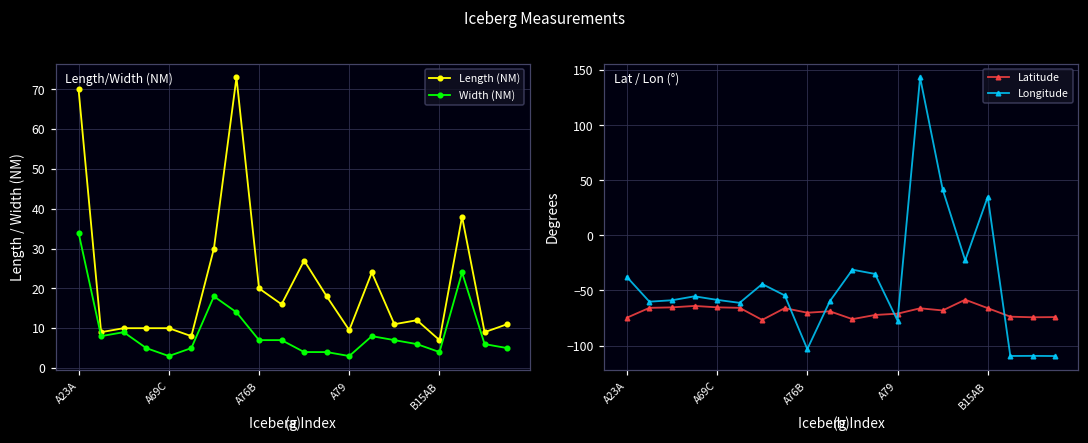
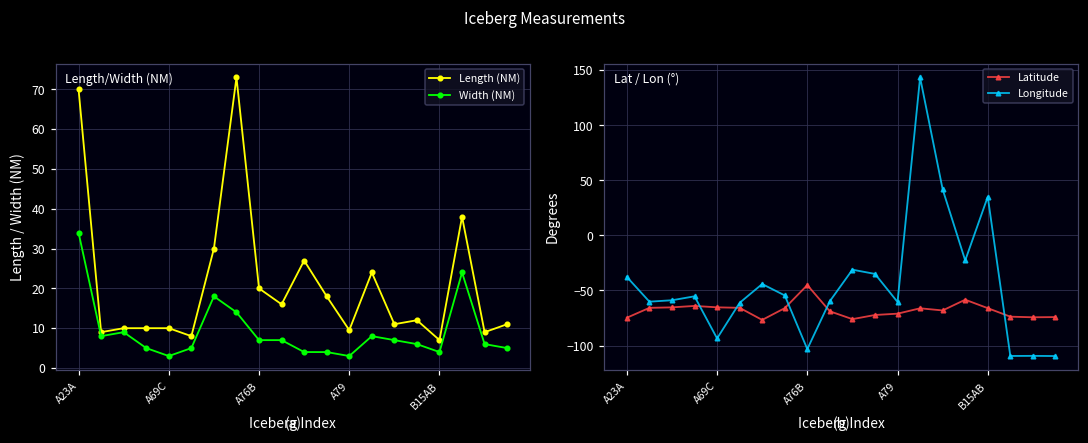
(b), Longitude, A69C: -59 -> -94
(b), Latitude, A76B: -70 -> -45
(b), Longitude, A79: -77 -> -60
